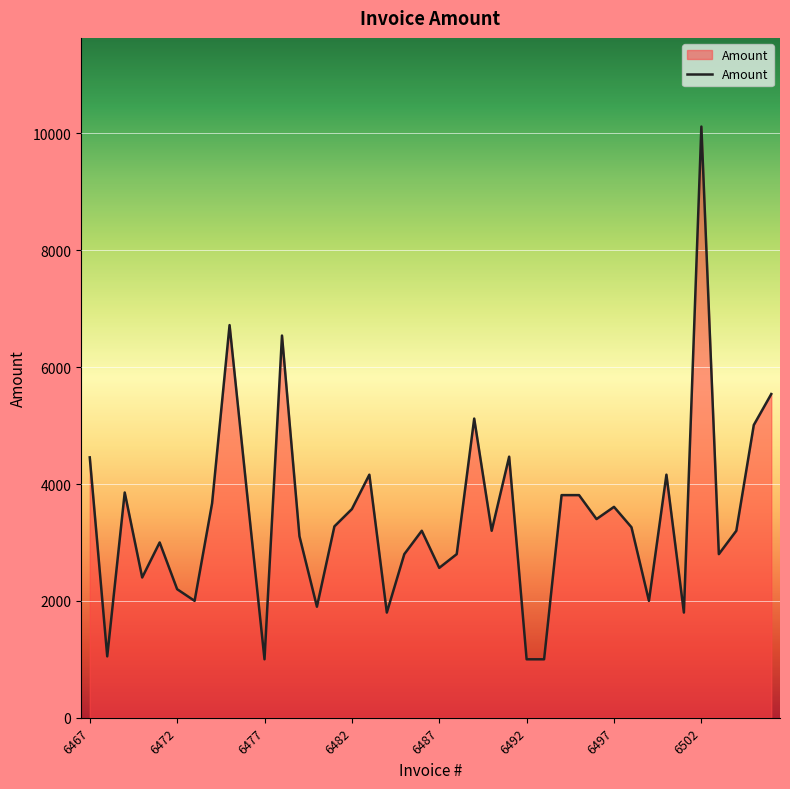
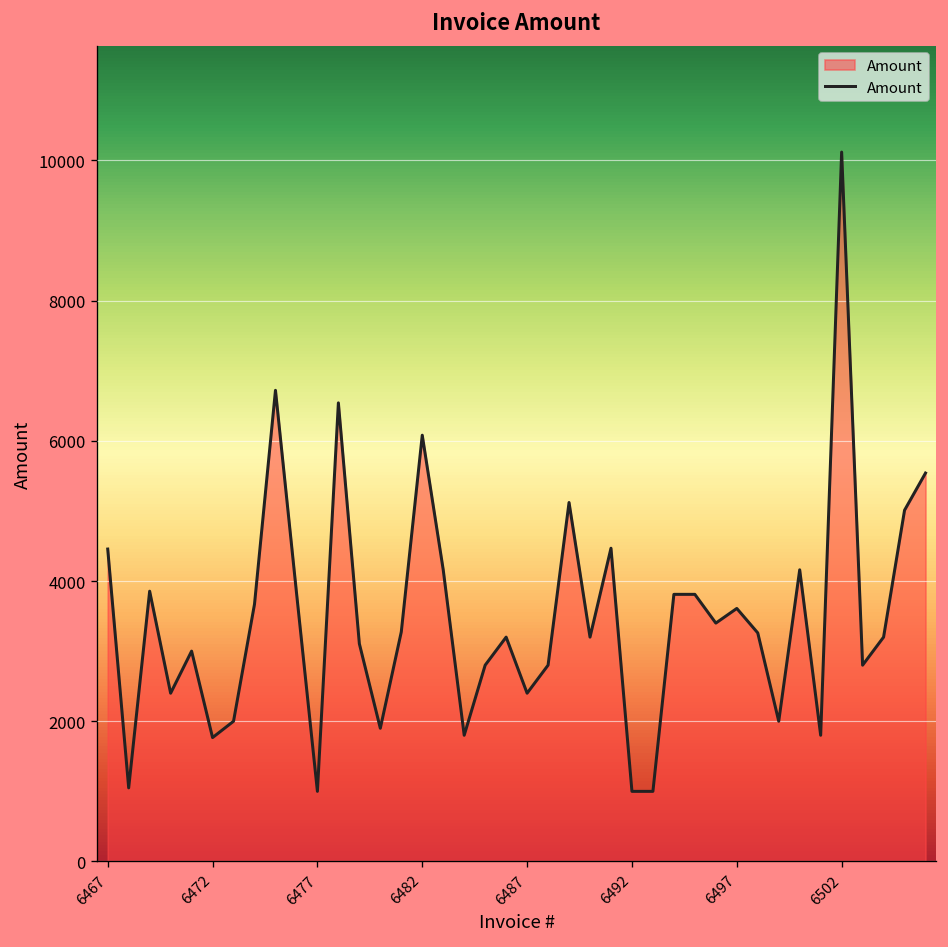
6472: 2200 -> 1800
6482: 3600 -> 6100
6487: 2600 -> 2400
